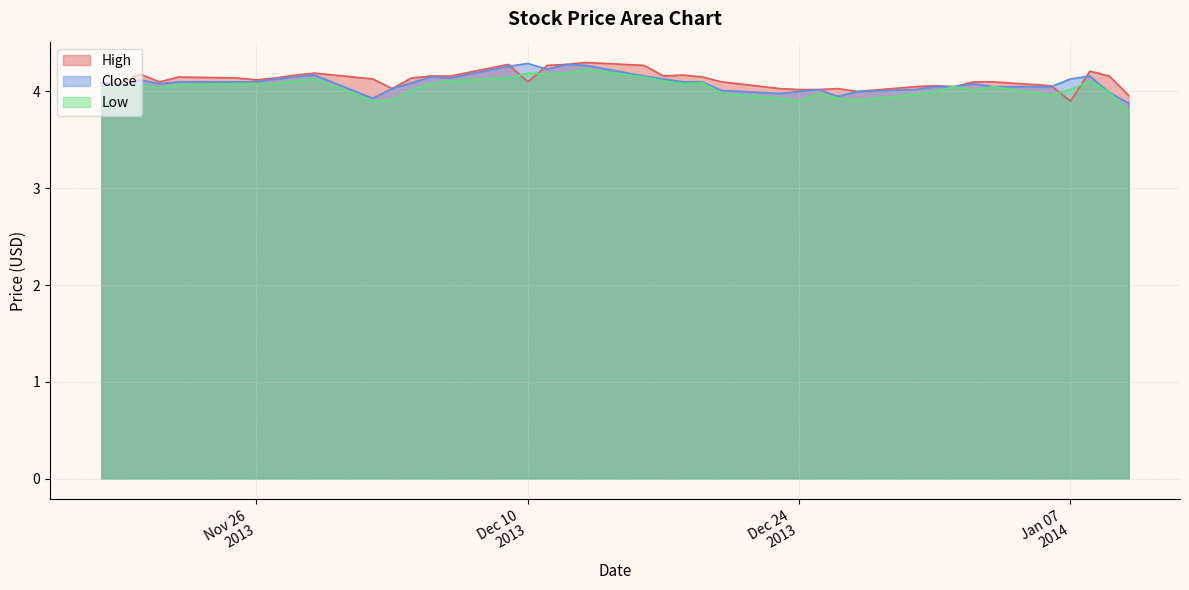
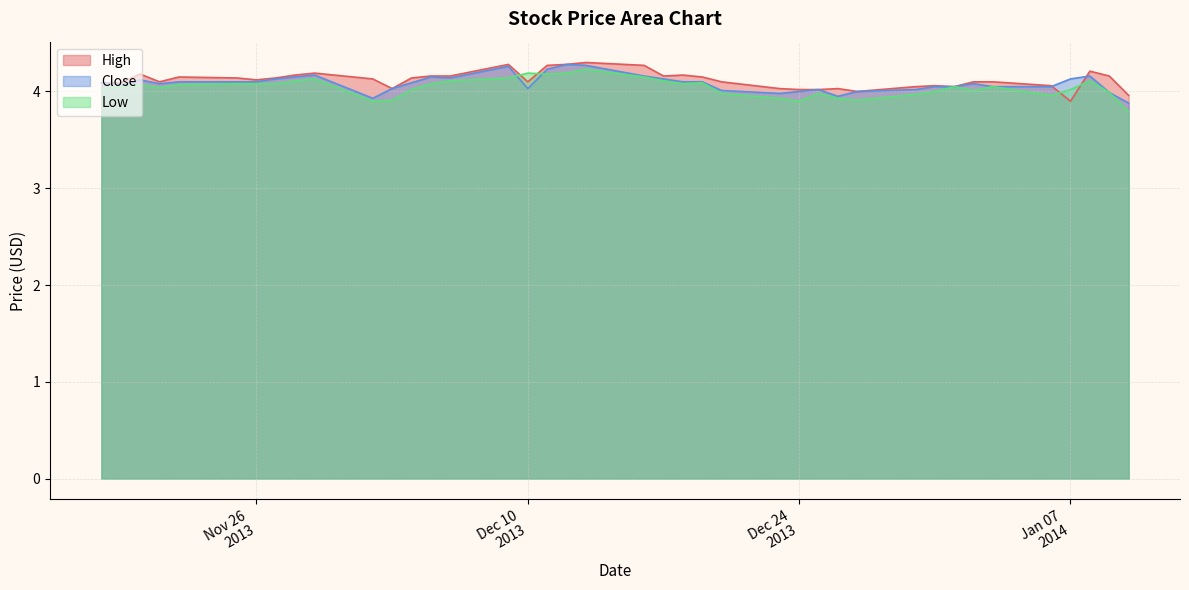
Close, Dec 10 2013: 4.3 -> 4.0
